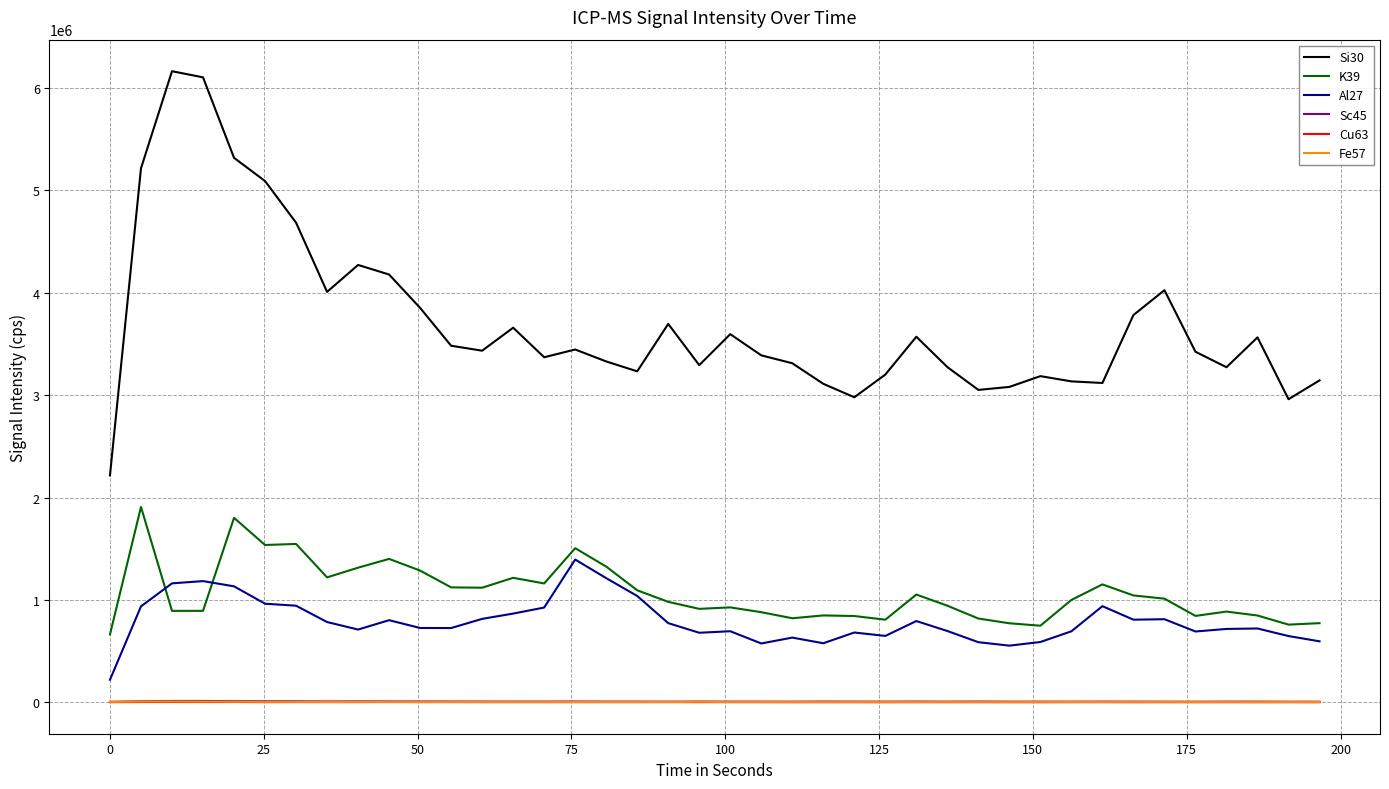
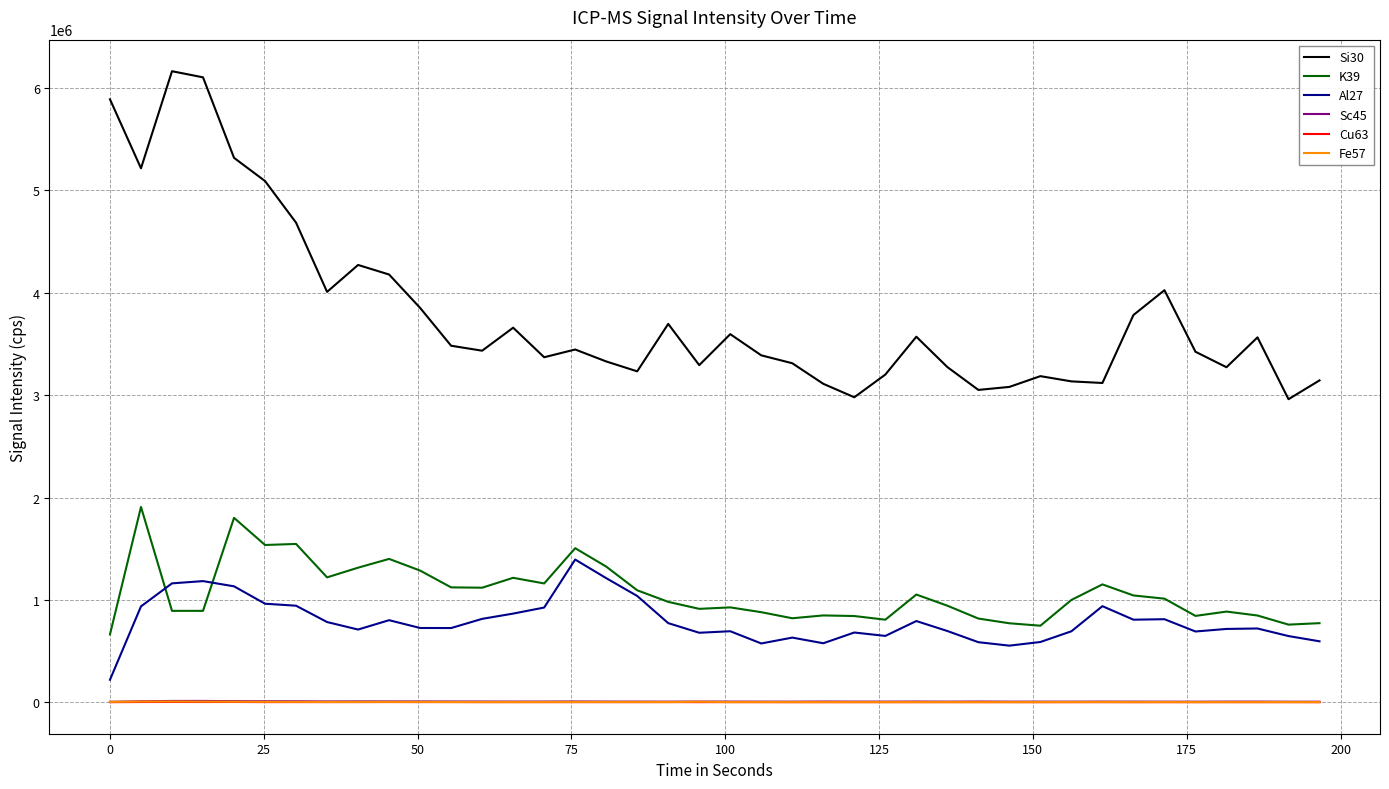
Si30, 0: 2220000 -> 5890000
